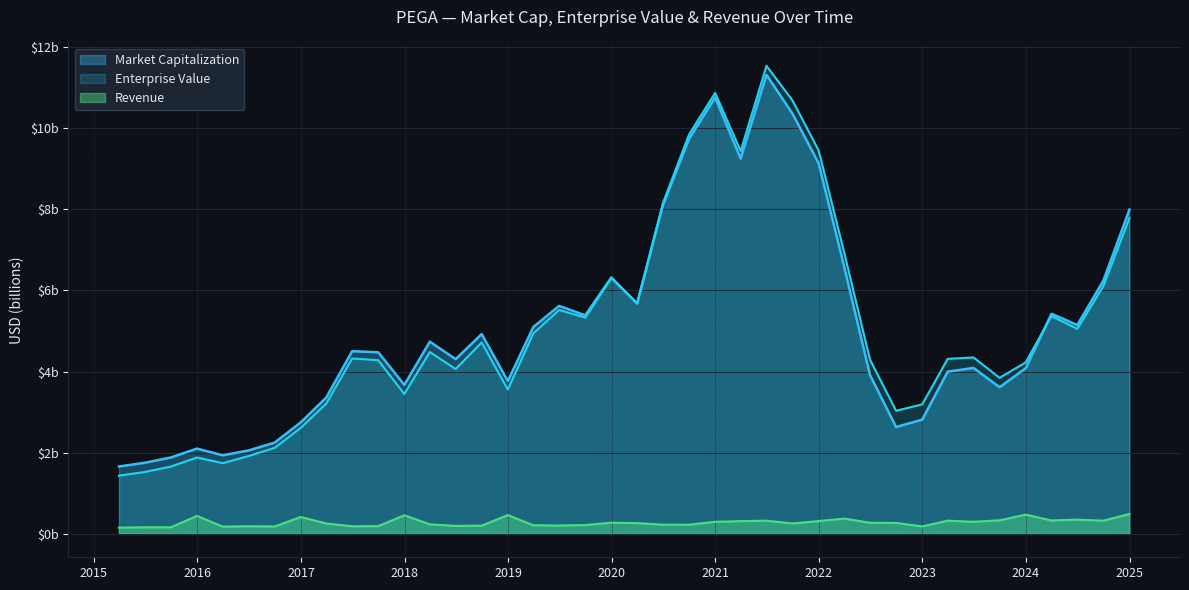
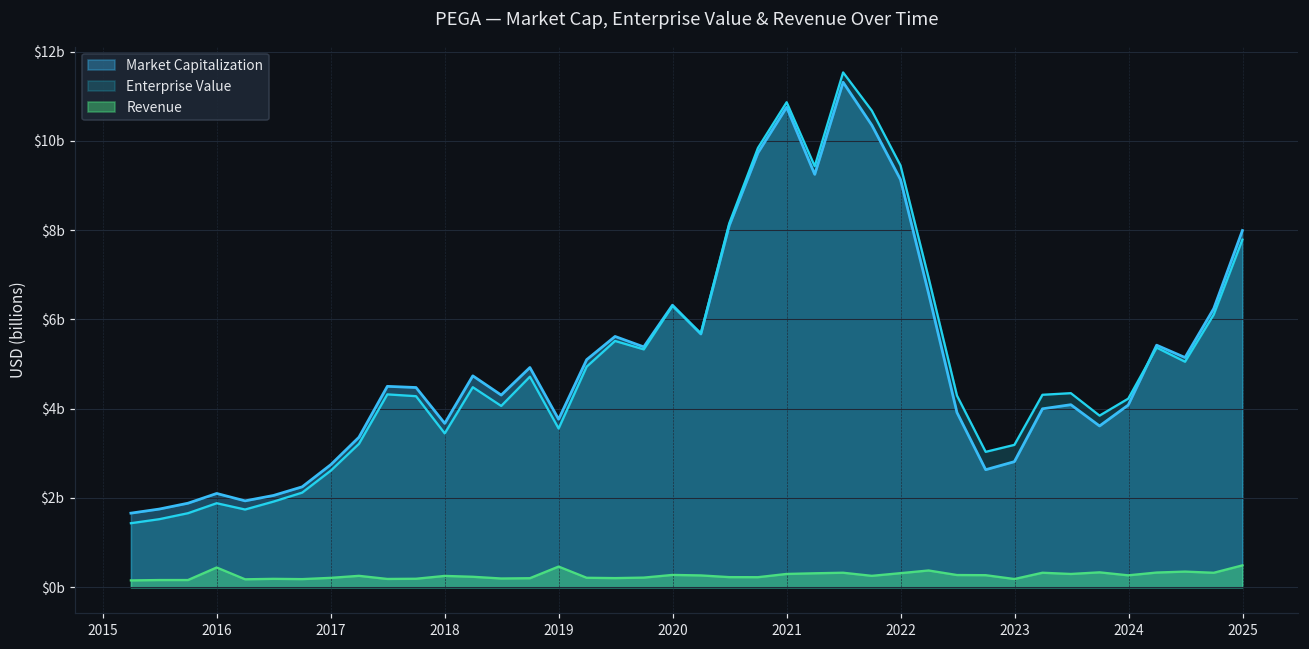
Revenue, 2017: $0.4b -> $0.2b
Revenue, 2018: $0.5b -> $0.3b
Revenue, 2024: $0.5b -> $0.3b
